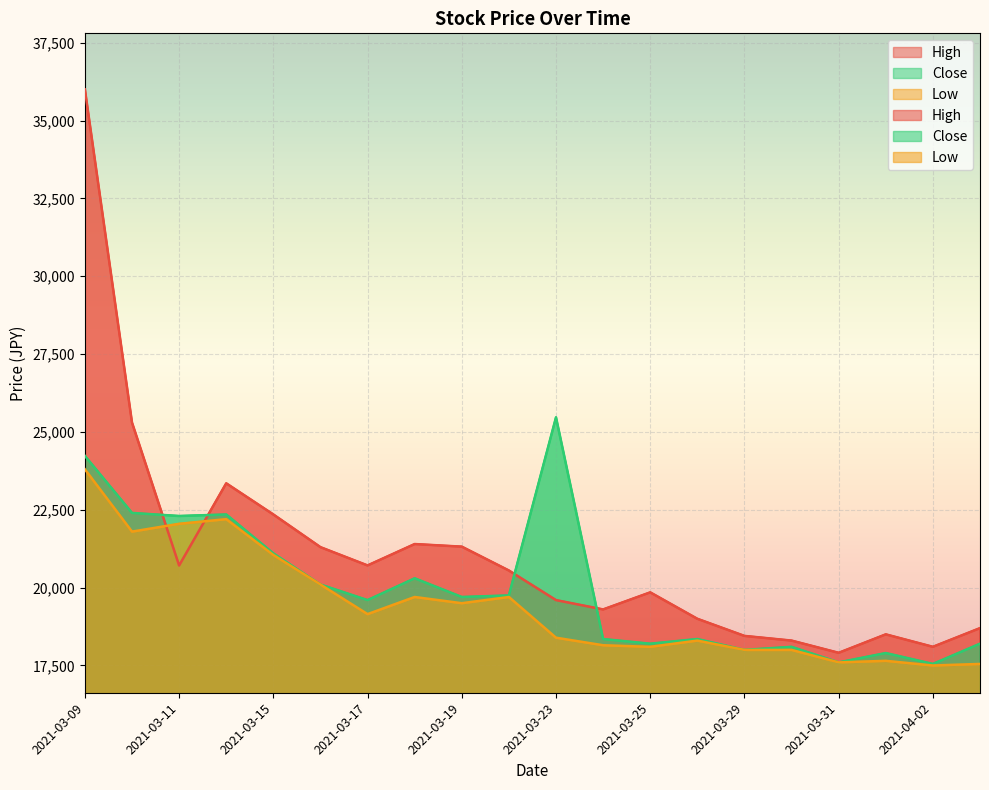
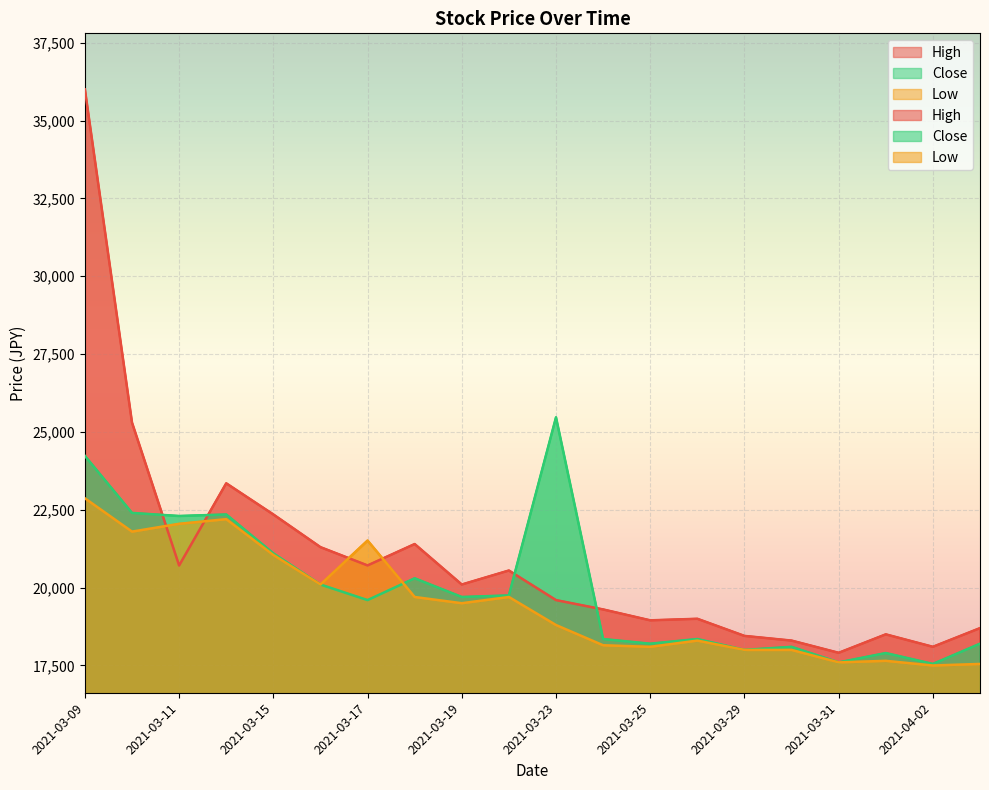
Low, 2021-03-09: 23,800 -> 22,900
Low, 2021-03-17: 19,200 -> 21,500
High, 2021-03-19: 21,300 -> 20,100
Low, 2021-03-23: 18,400 -> 18,800
High, 2021-03-25: 19,800 -> 19,000
